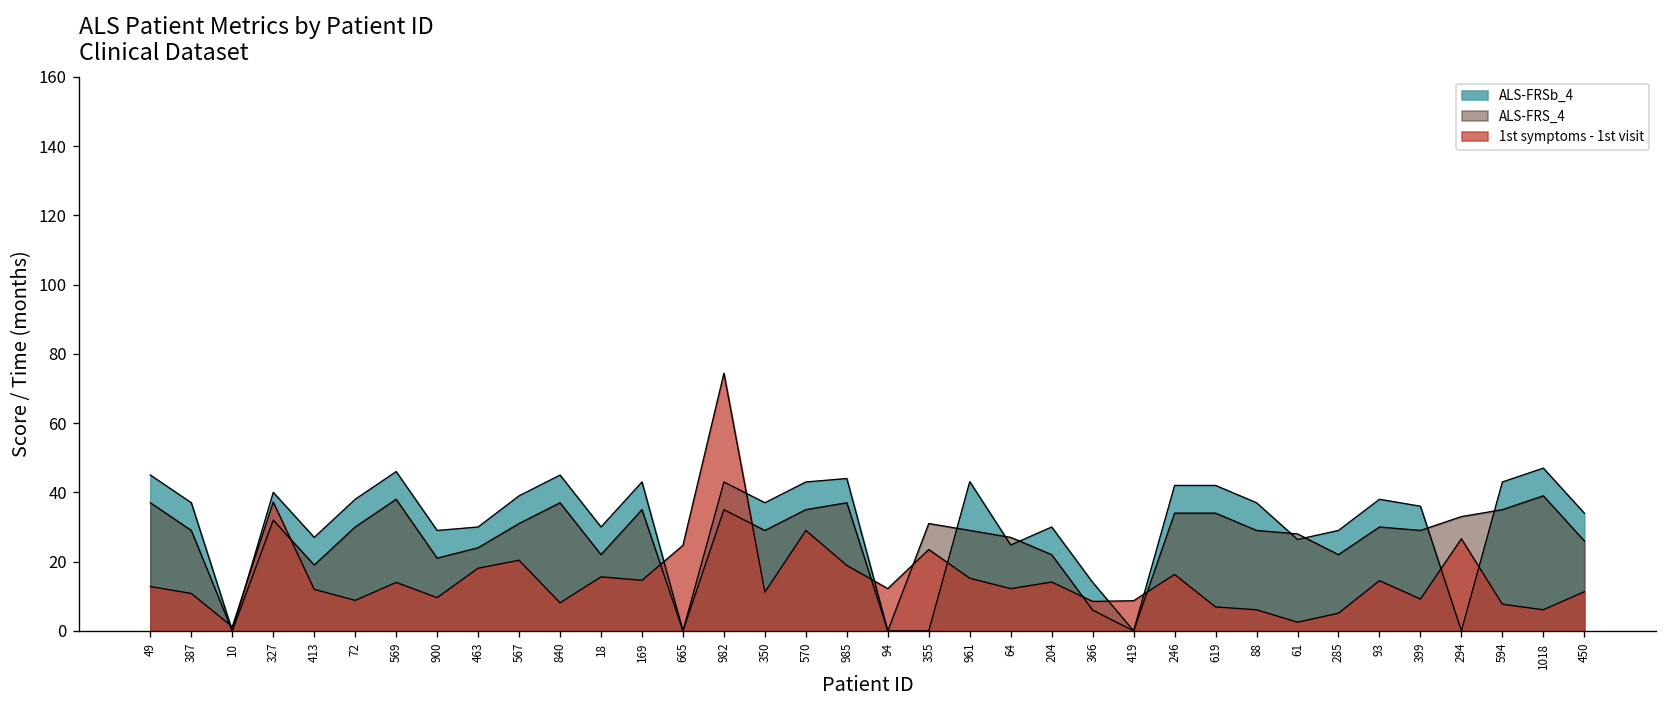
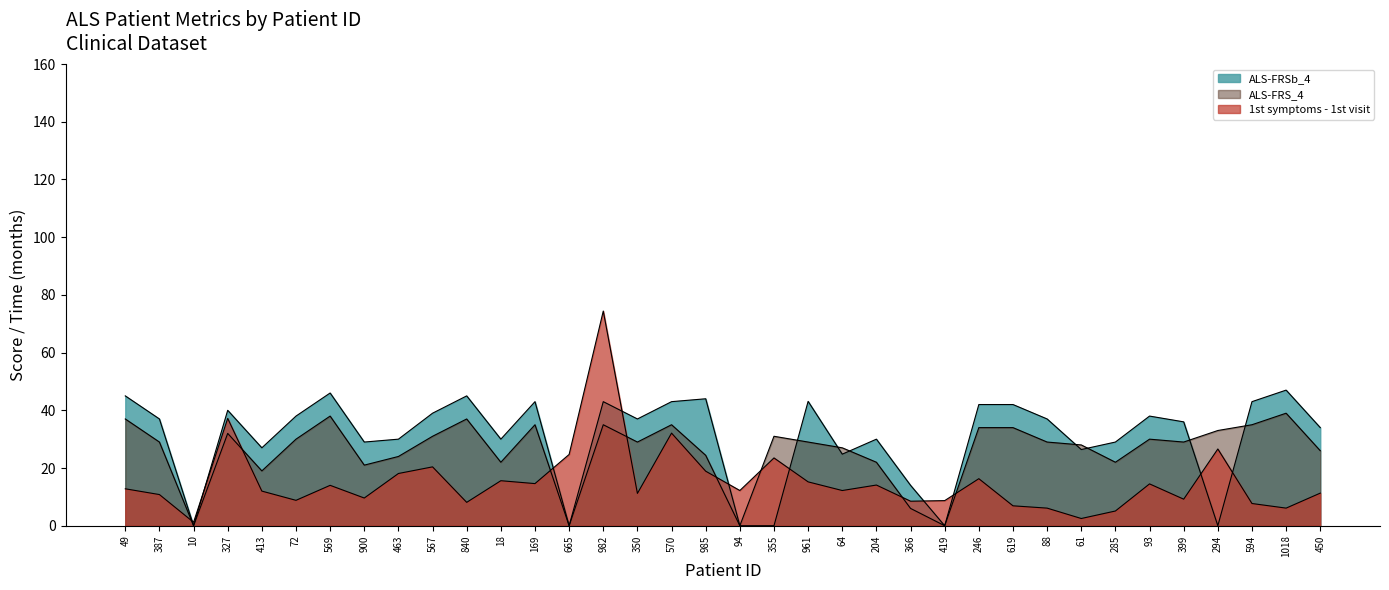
1st symptoms - 1st visit, 570: 29 -> 32
ALS-FRS_4, 985: 37 -> 24
